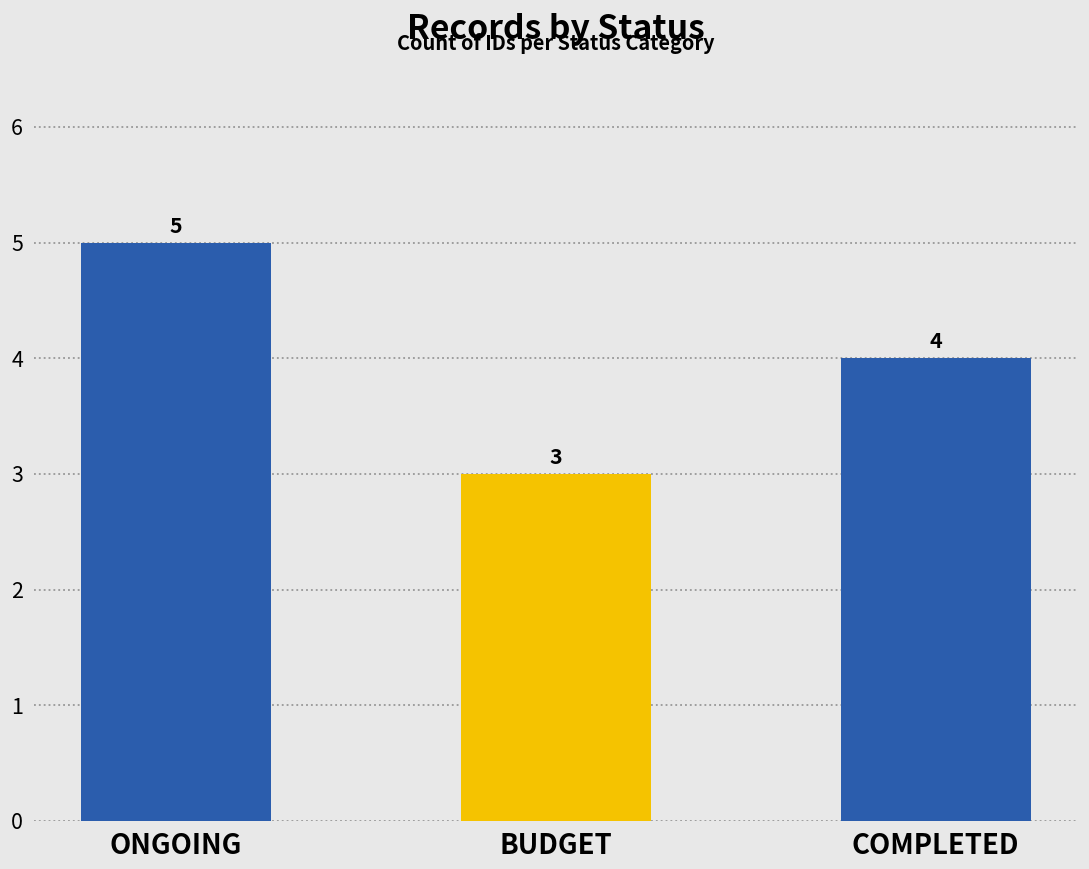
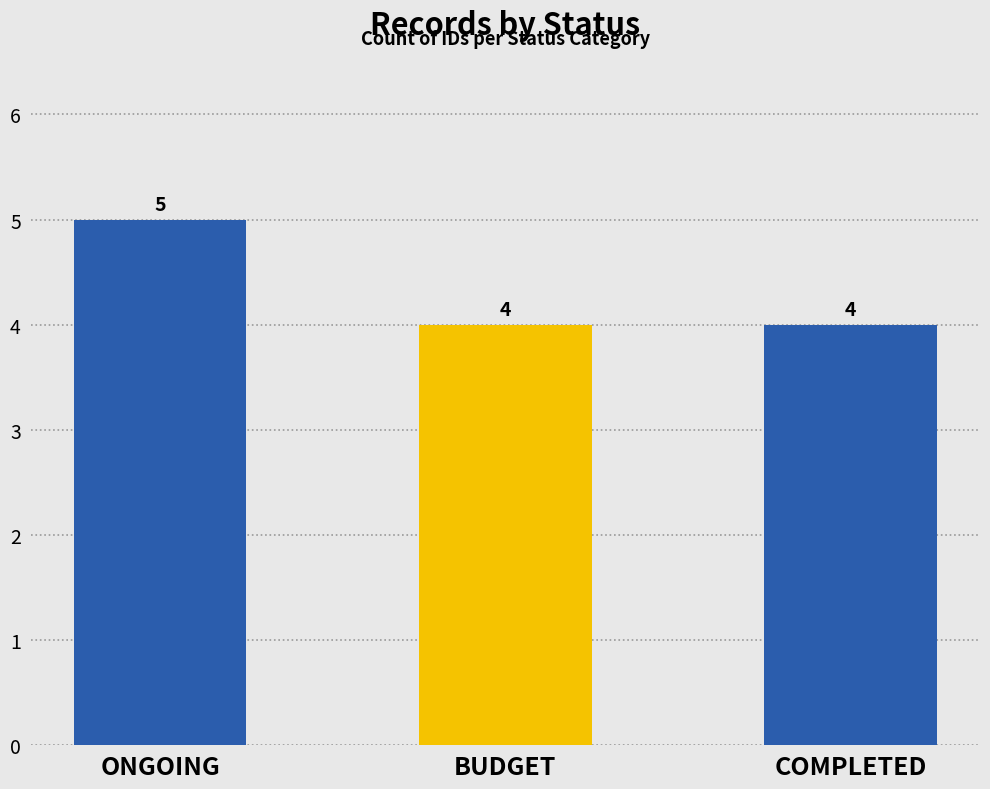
BUDGET: 3 -> 4
